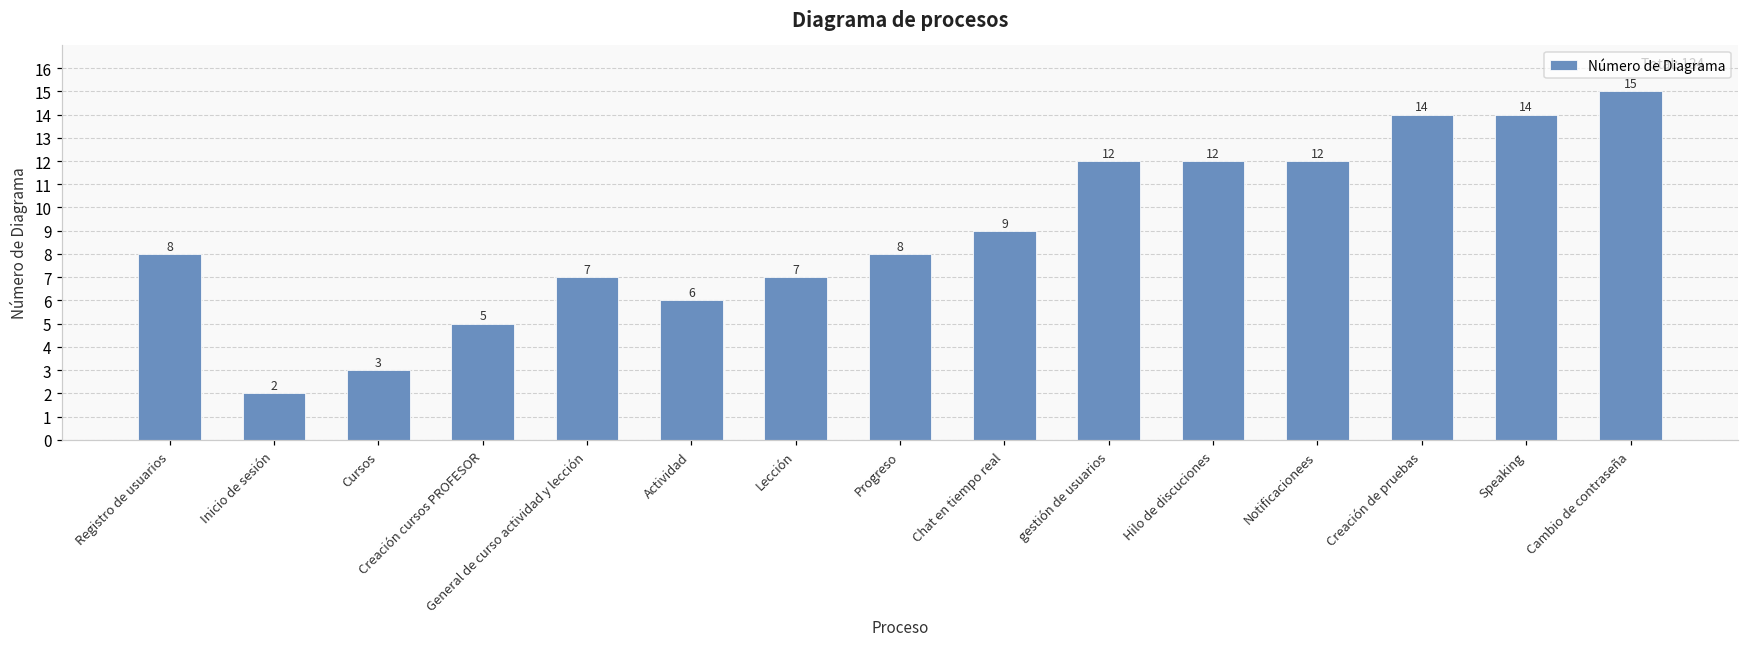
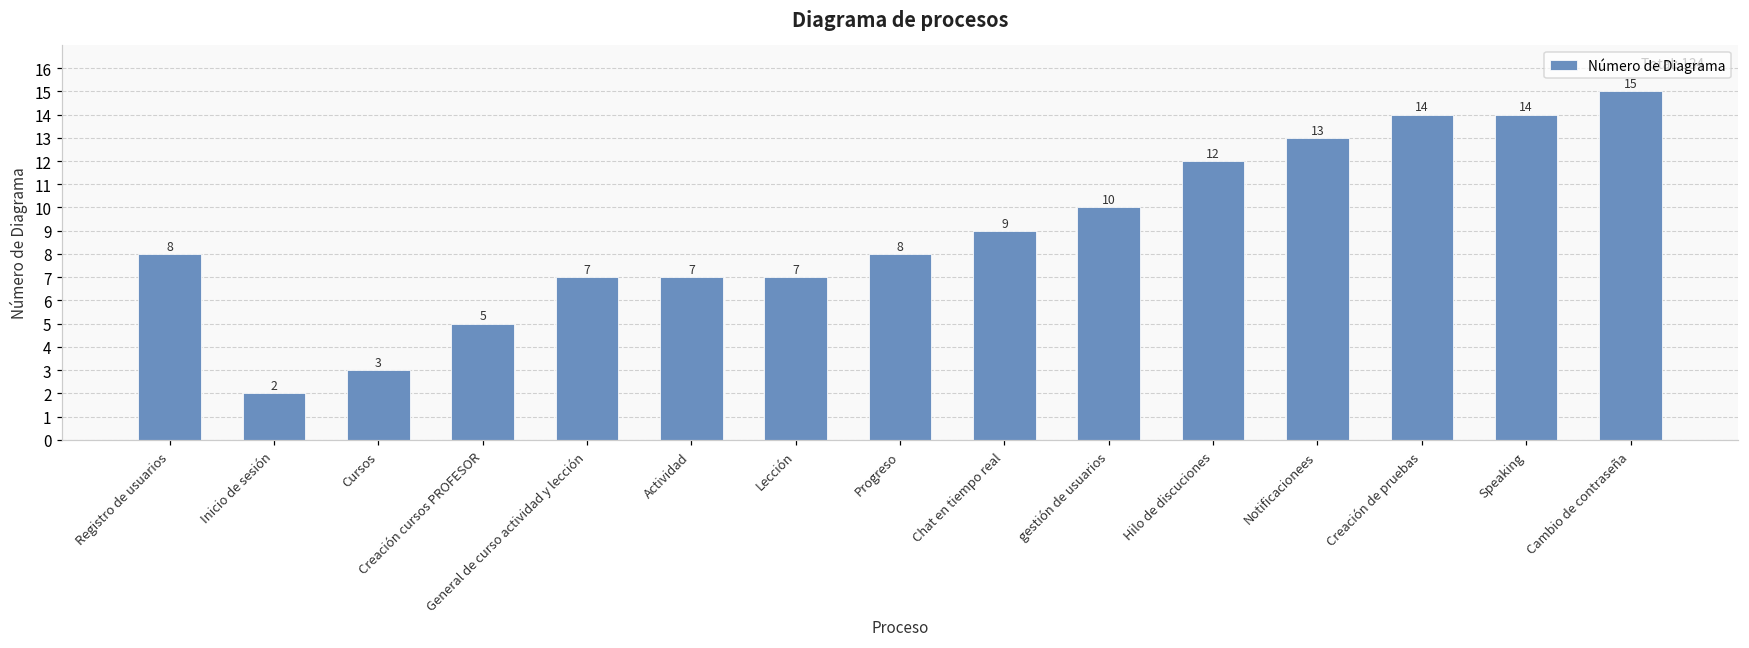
Actividad: 6 -> 7
gestión de usuarios: 12 -> 10
Notificacionees: 12 -> 13
